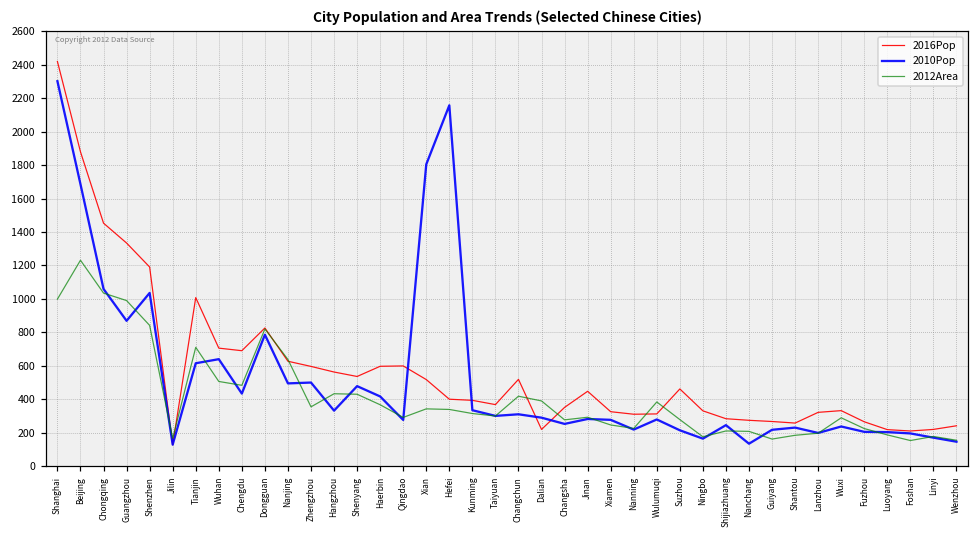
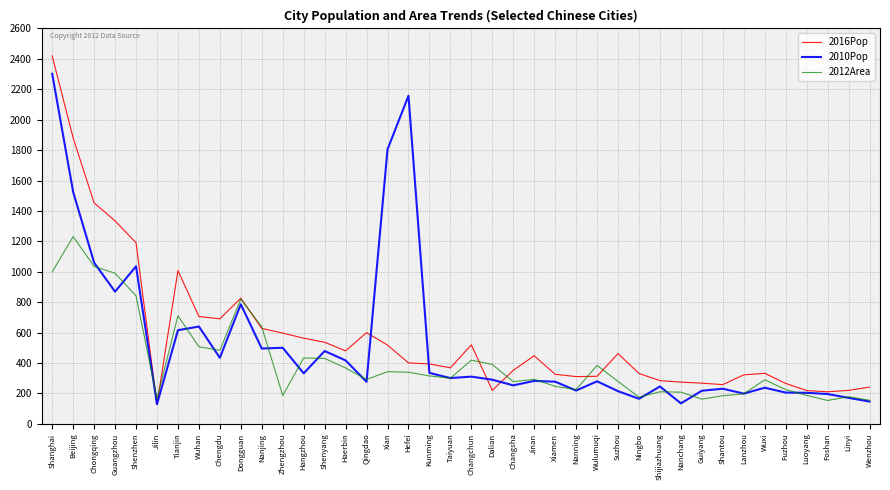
2010Pop, Beijing: 1690 -> 1520
2012Area, Zhengzhou: 350 -> 190
2016Pop, Haerbin: 600 -> 480
